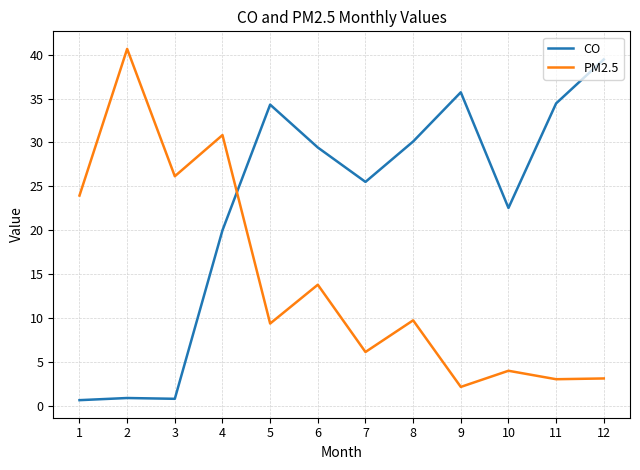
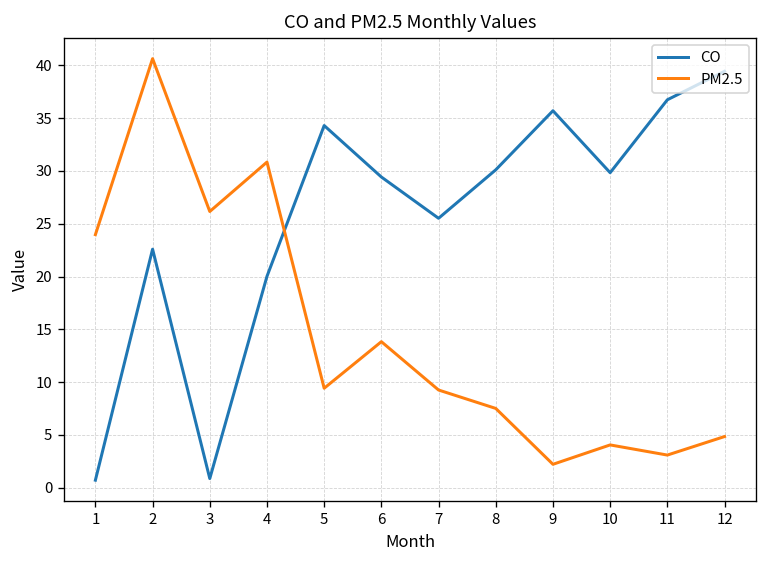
CO, 2: 1 -> 23
PM2.5, 7: 6 -> 9
PM2.5, 8: 10 -> 8
CO, 10: 23 -> 30
CO, 11: 34 -> 37
PM2.5, 12: 3 -> 5
